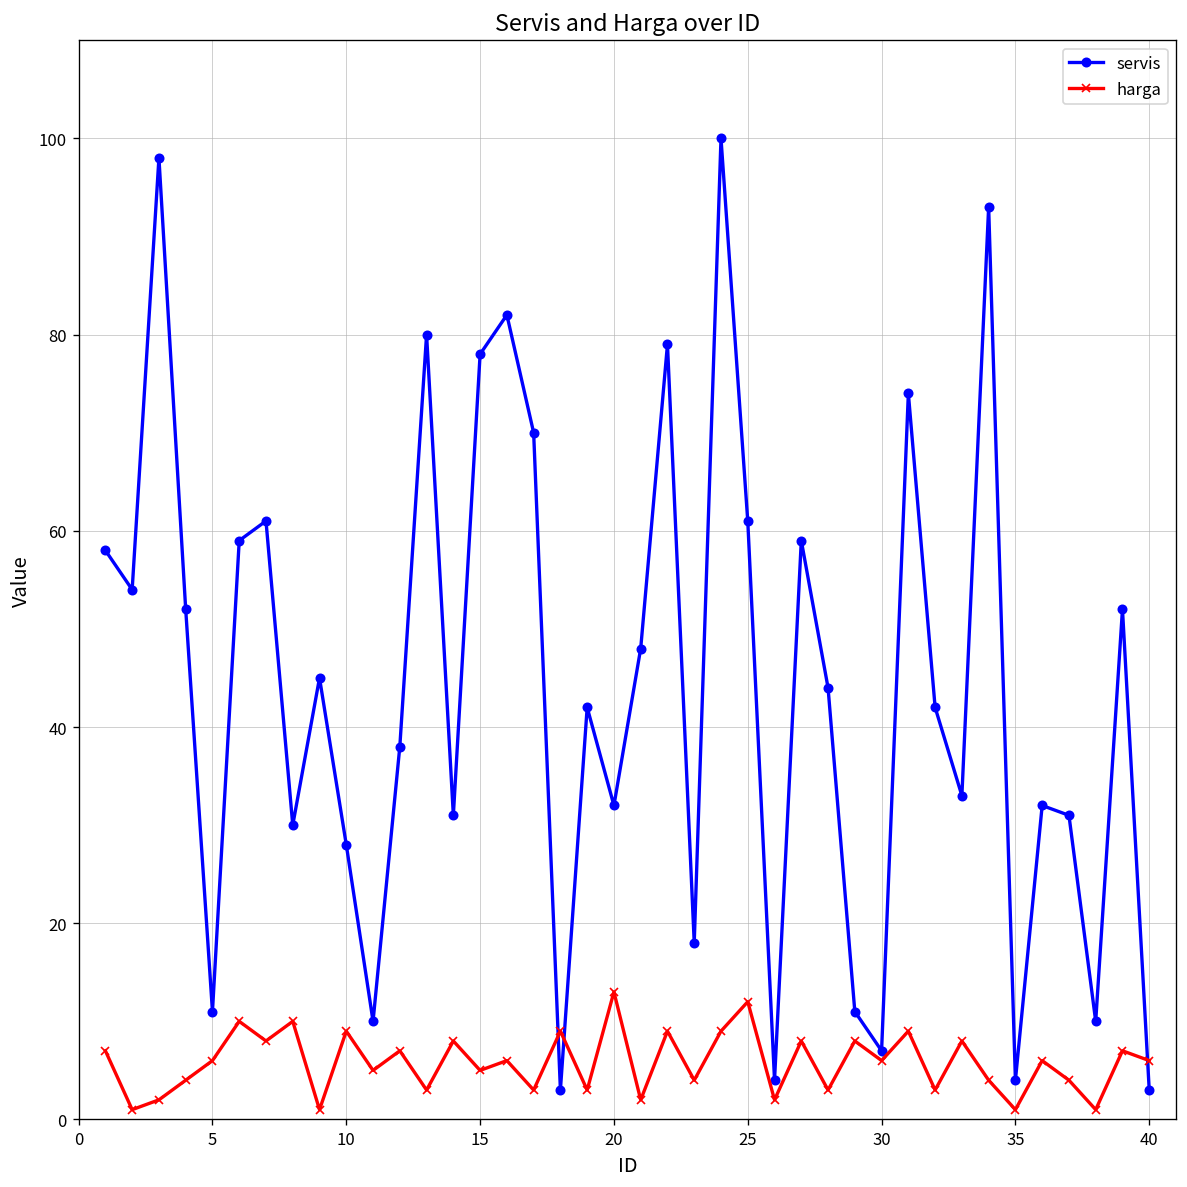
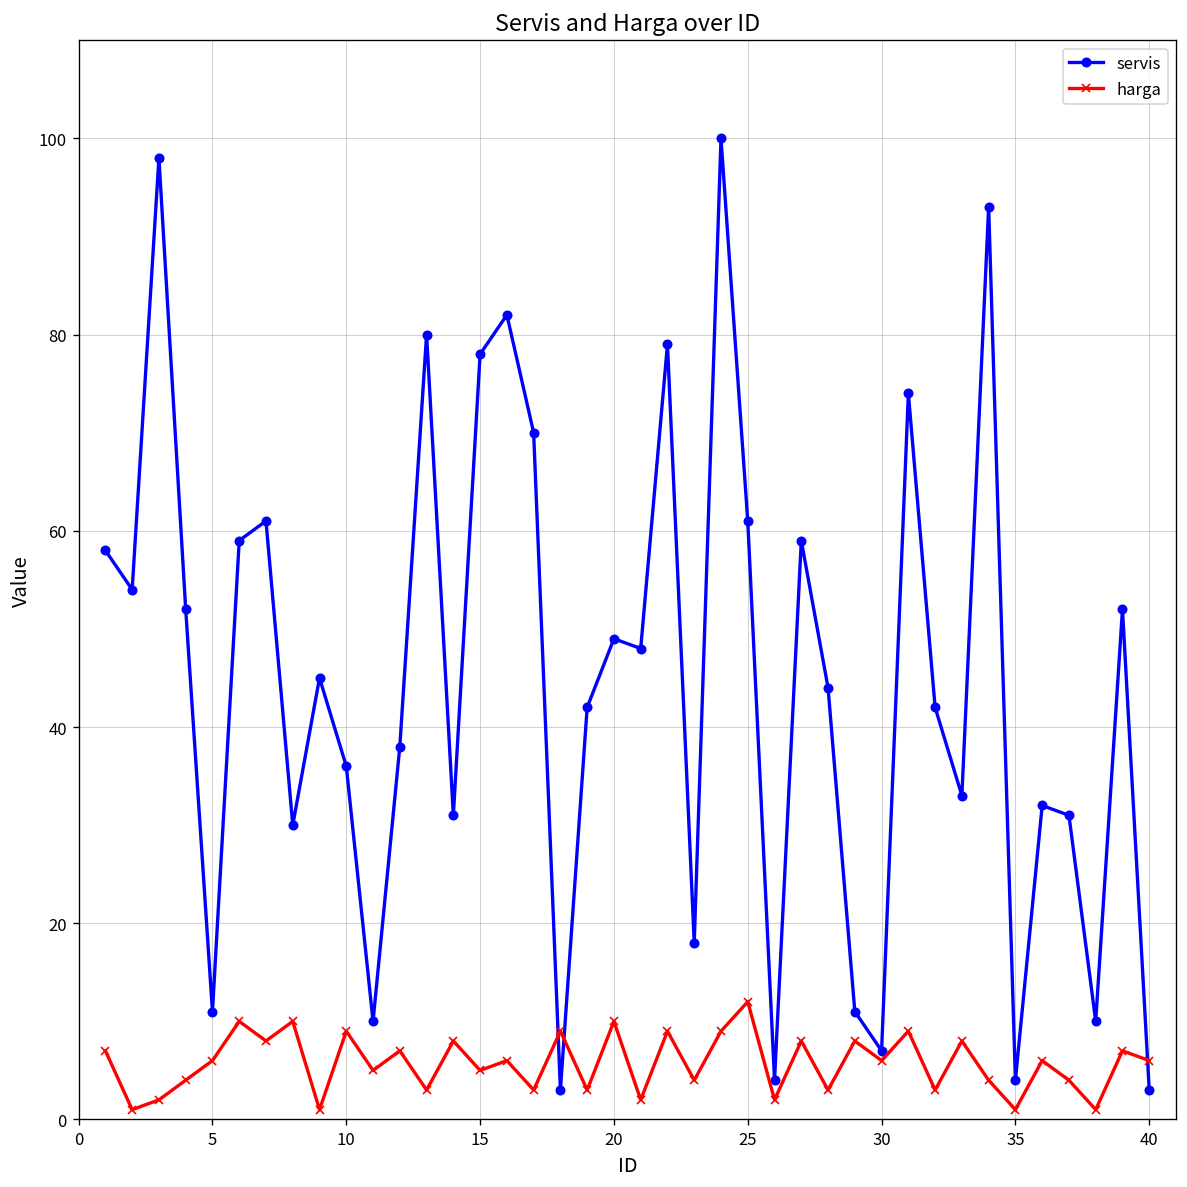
servis, 10: 28 -> 36
servis, 20: 32 -> 49
harga, 20: 13 -> 10
